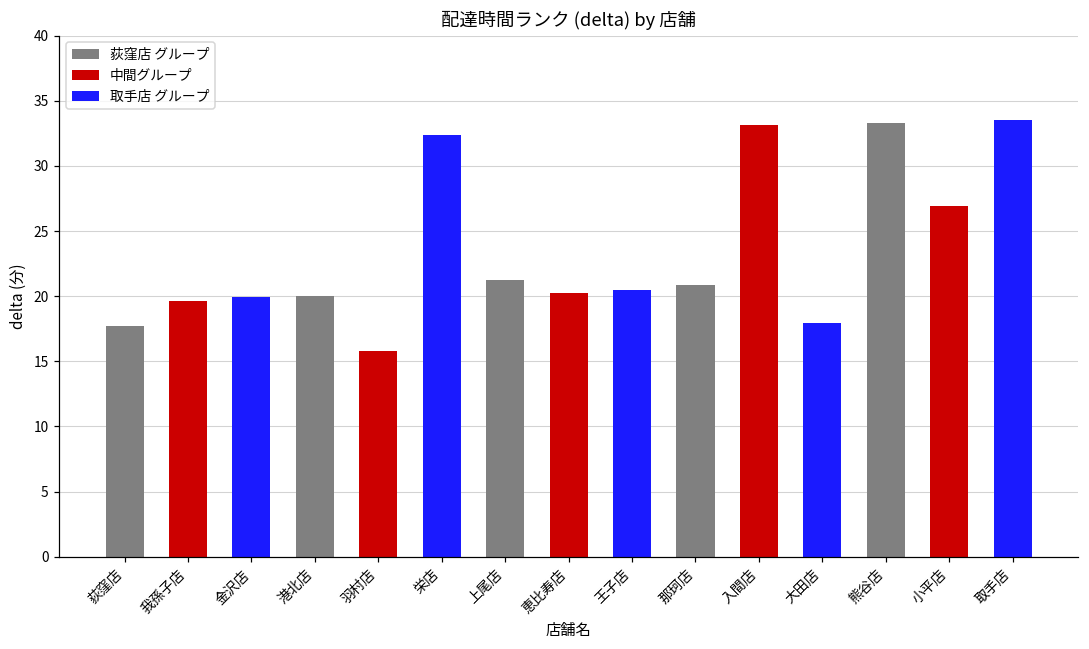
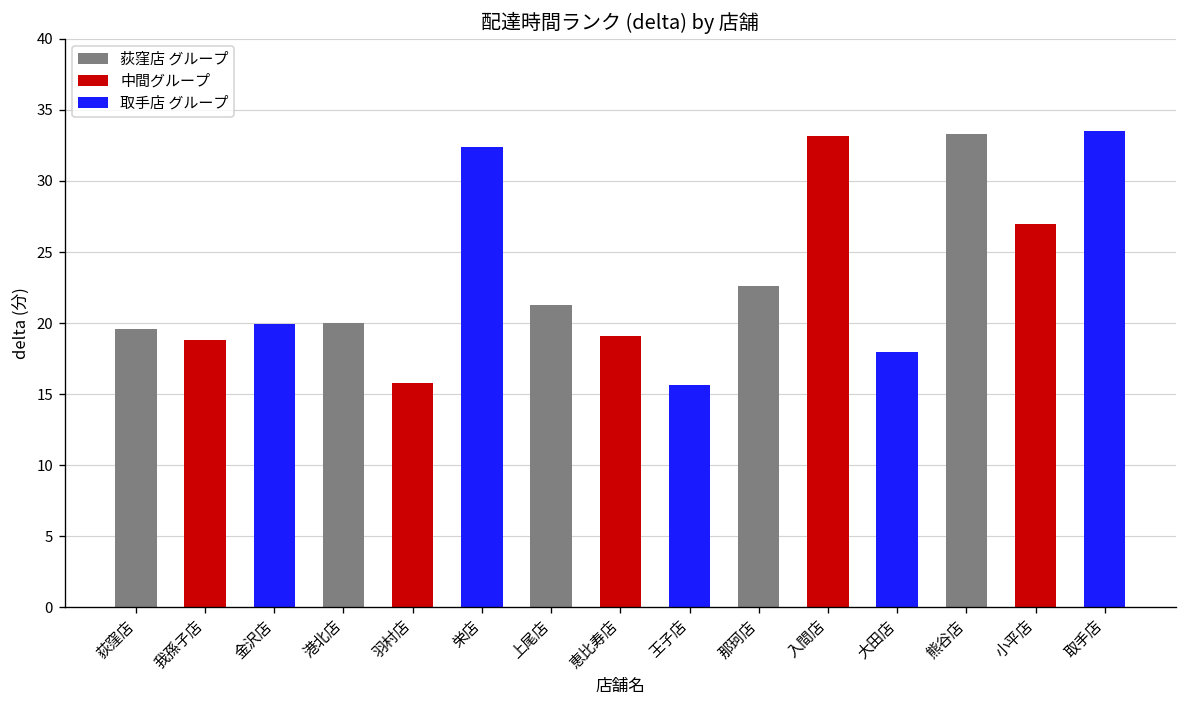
荻窪店: 17.7 -> 19.6
我孫子店: 19.6 -> 18.8
恵比寿店: 20.2 -> 19.1
王子店: 20.4 -> 15.6
那珂店: 20.9 -> 22.6
